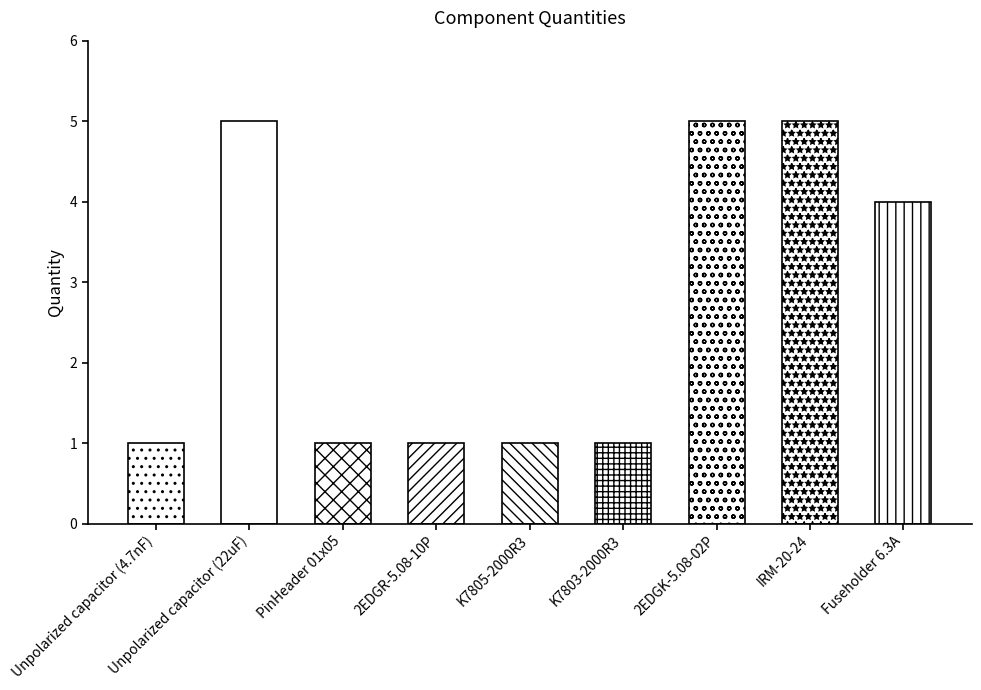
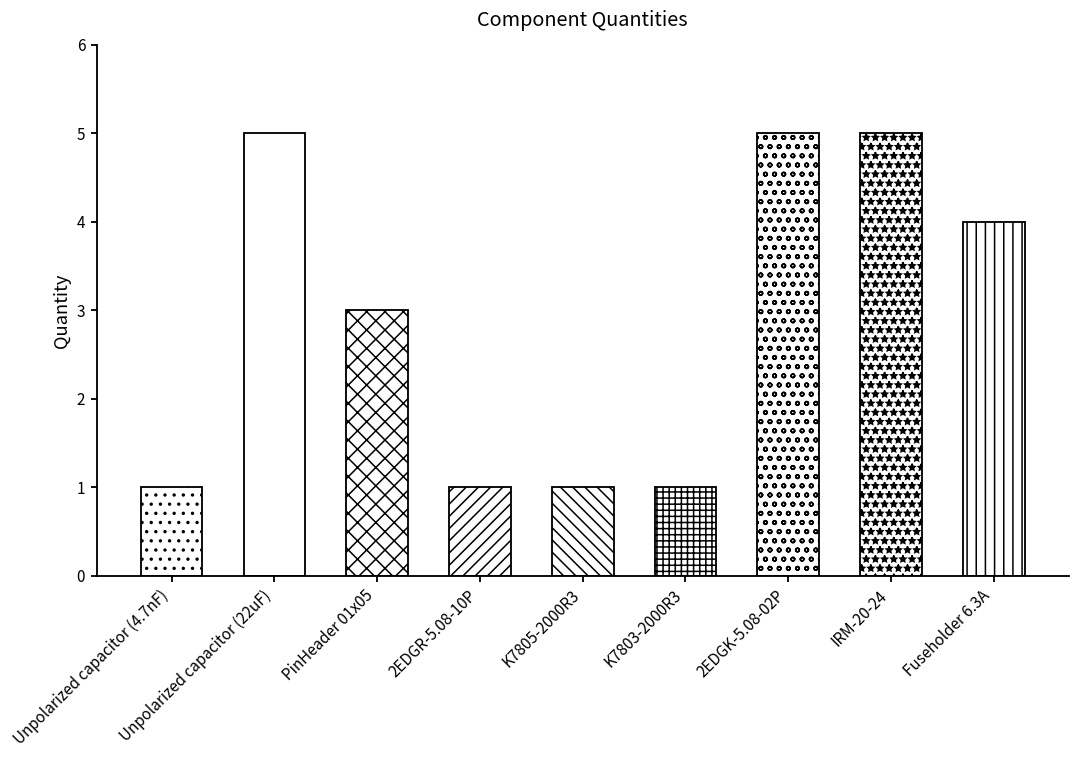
PinHeader 01x05: 1 -> 3
